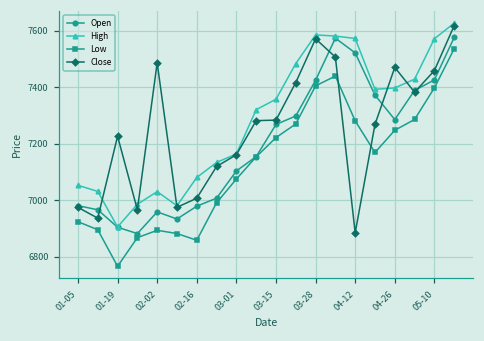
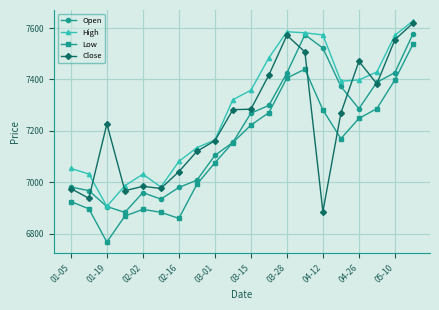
Close, 02-02: 7490 -> 6980
Close, 02-16: 7010 -> 7040
Close, 05-10: 7460 -> 7560
